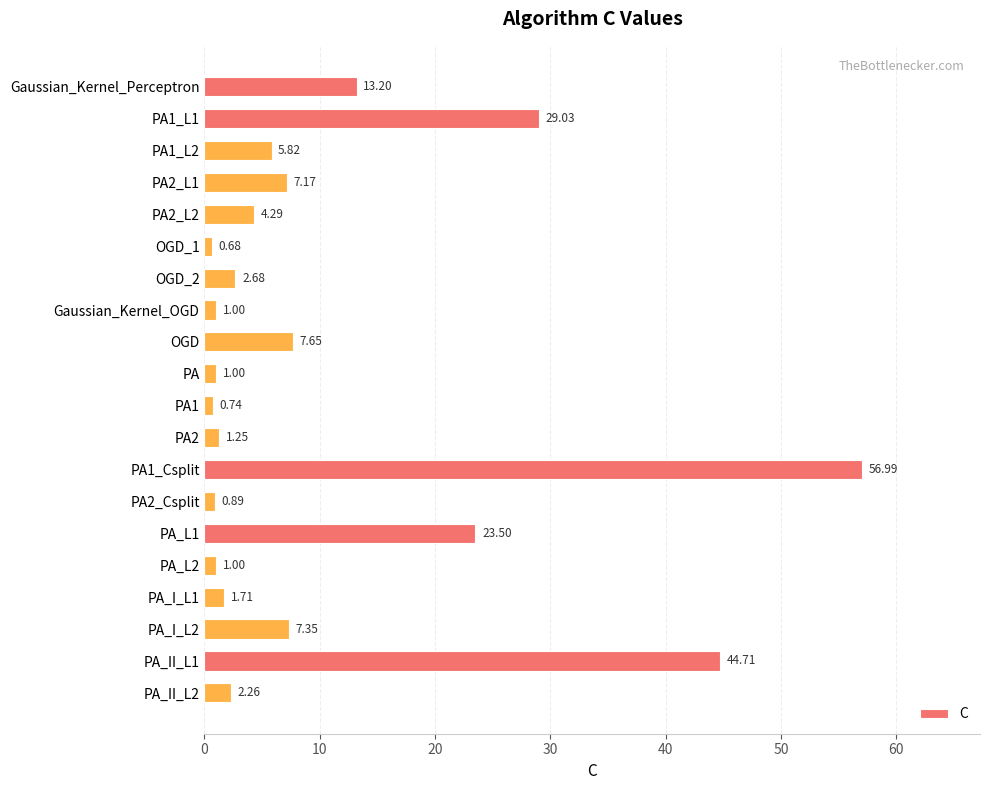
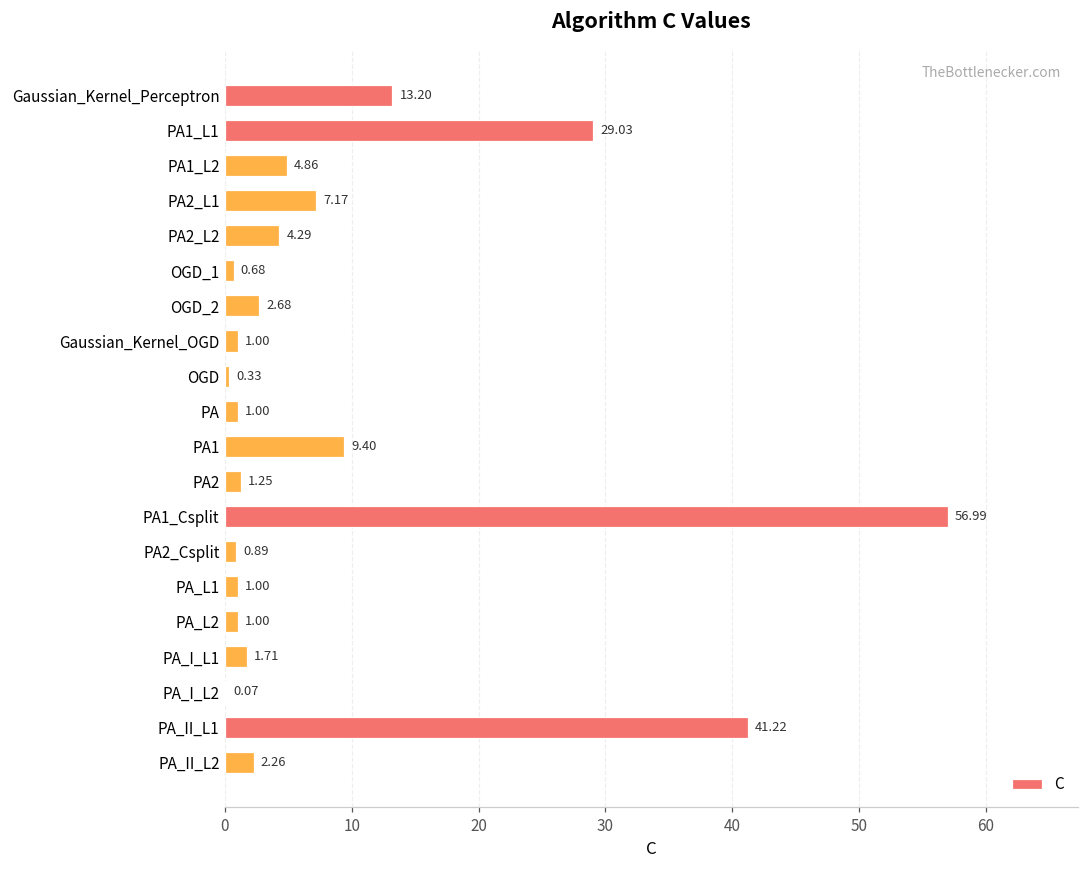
PA1_L2: 5.82 -> 4.86
OGD: 7.65 -> 0.33
PA1: 0.74 -> 9.40
PA_L1: 23.50 -> 1.00
PA_I_L2: 7.35 -> 0.07
PA_II_L1: 44.71 -> 41.22
